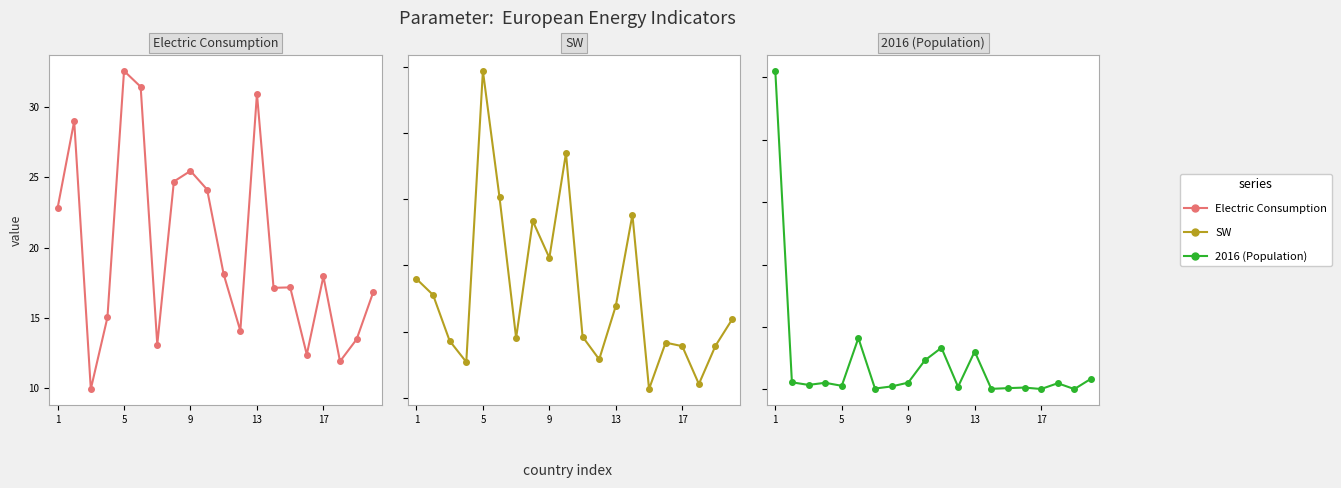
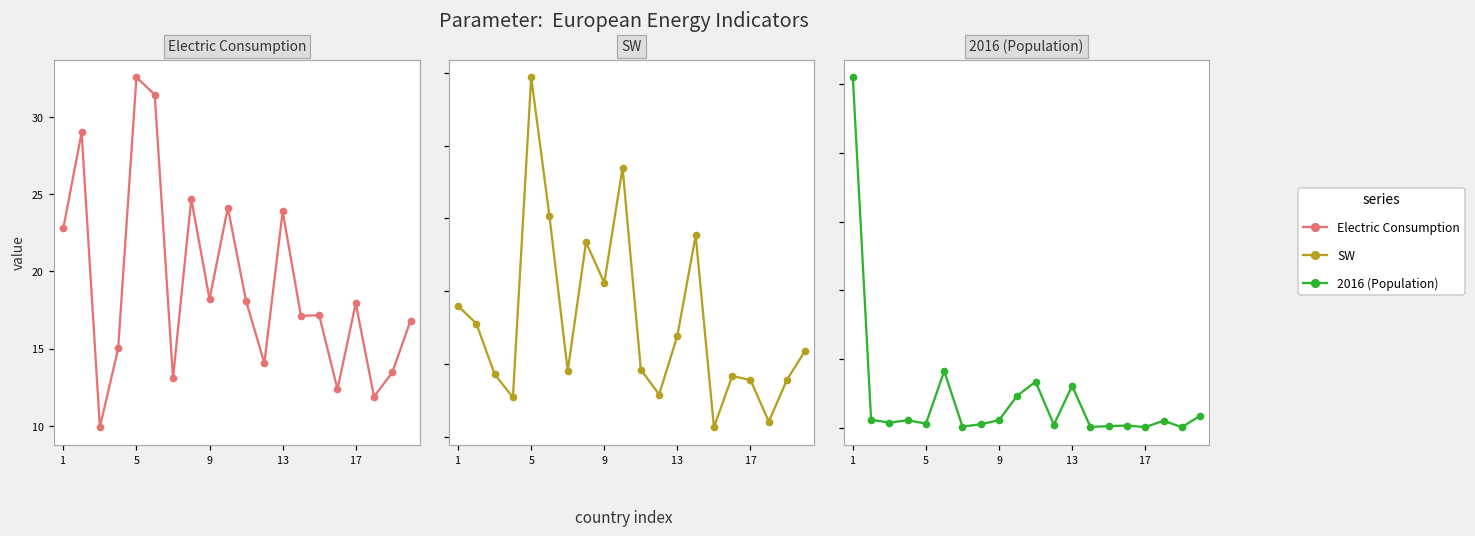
Electric Consumption, 9: 25.5 -> 18.2
Electric Consumption, 13: 31.0 -> 23.9
